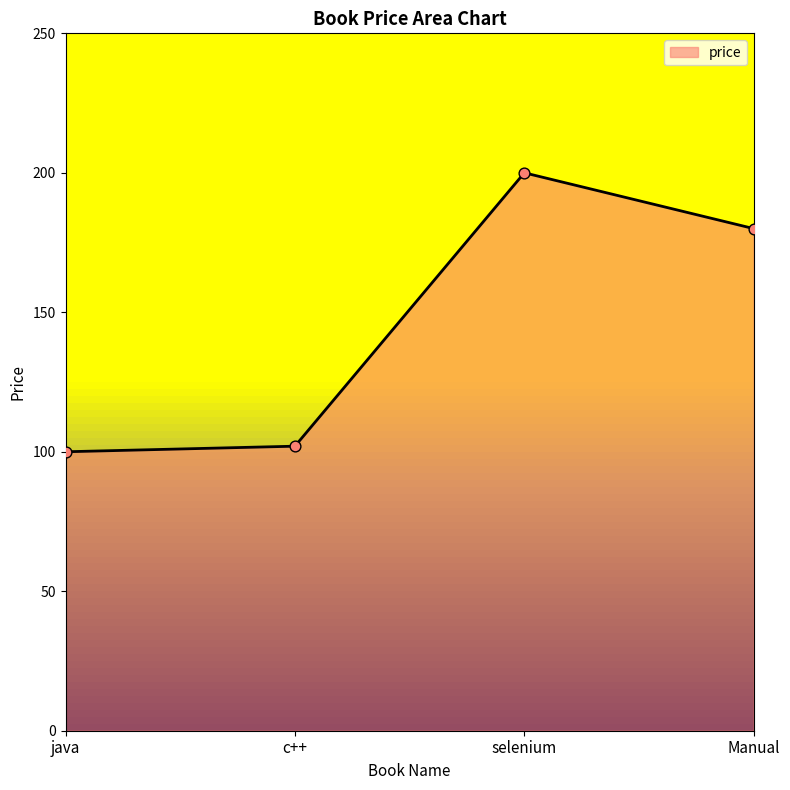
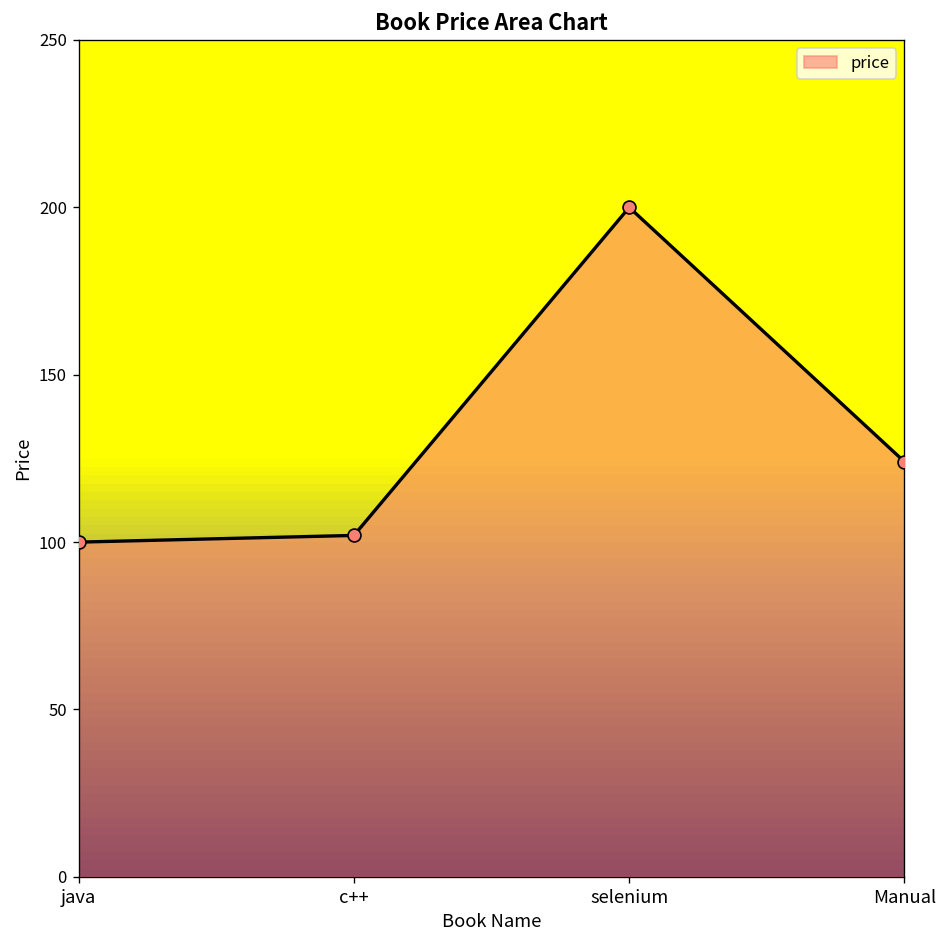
Manual: 180 -> 124
